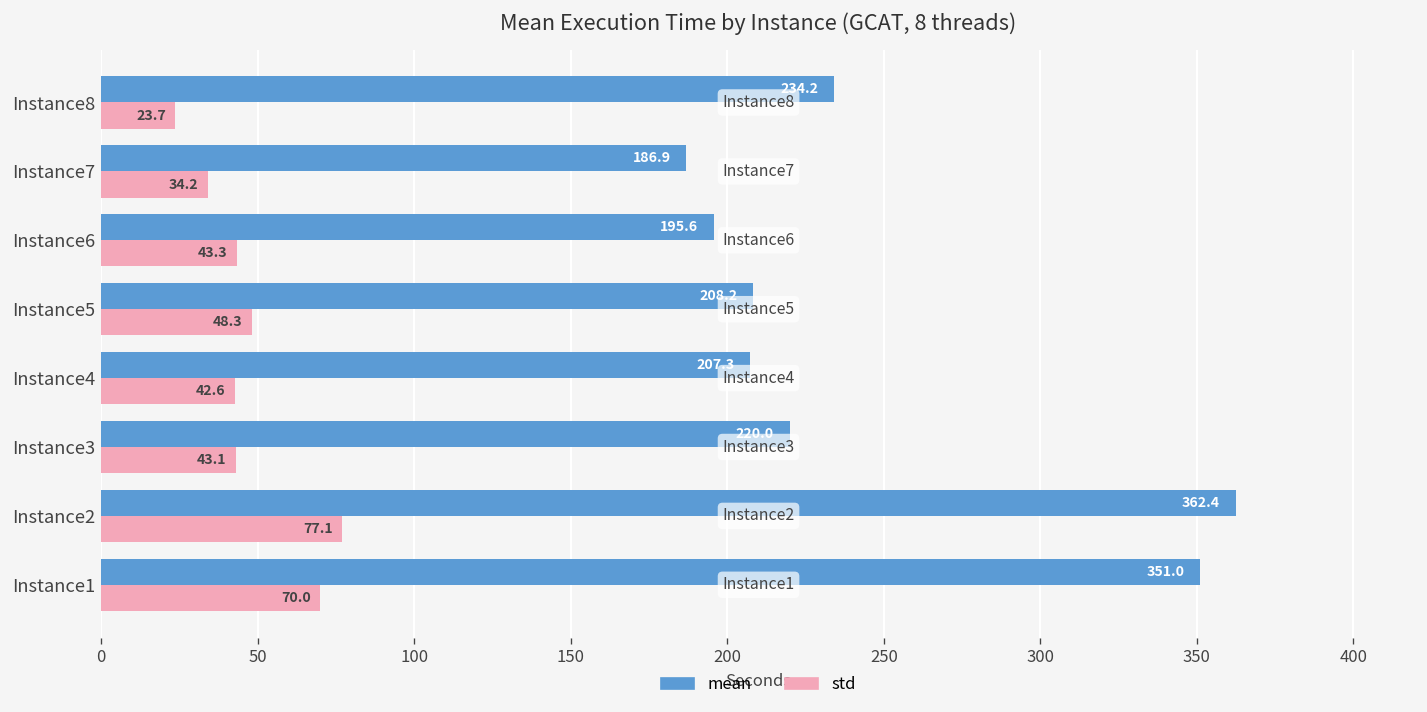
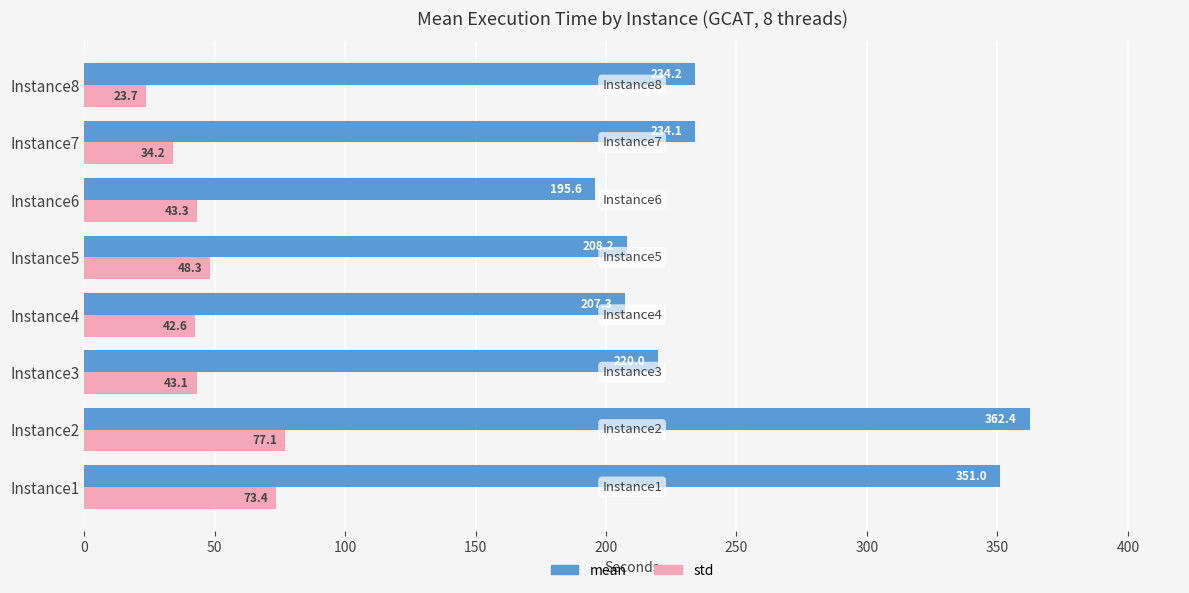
mean, Instance7: 186.9 -> 234.1
std, Instance1: 70.0 -> 73.4
